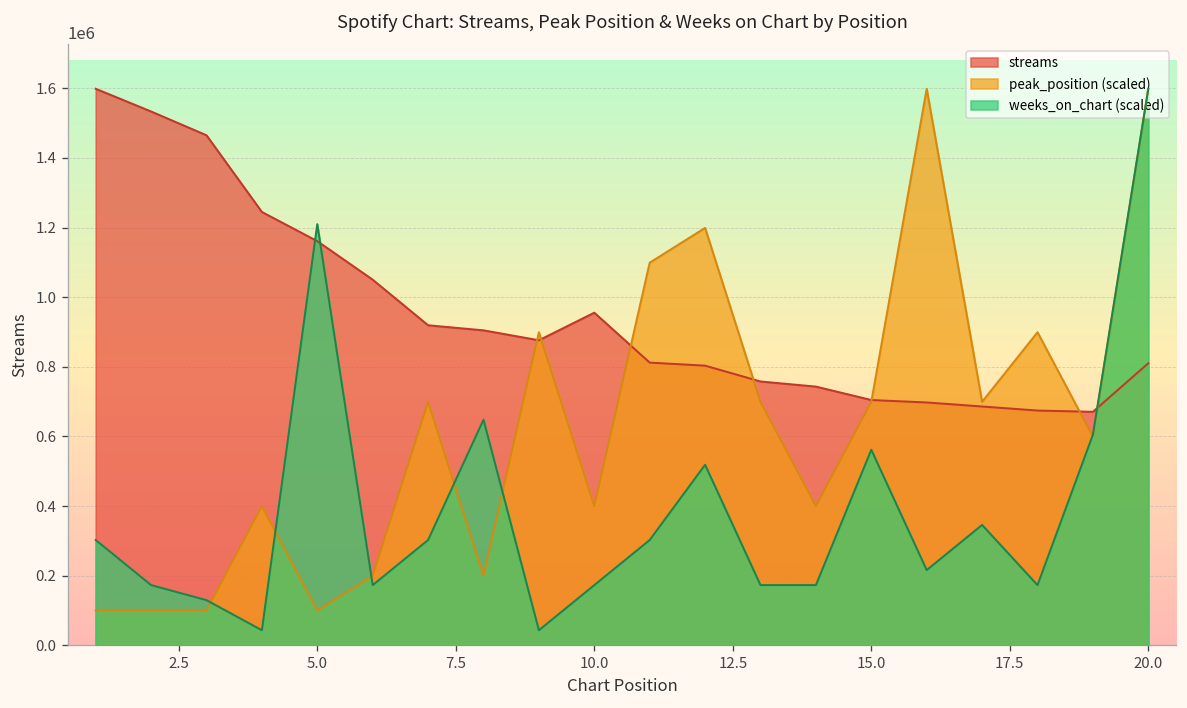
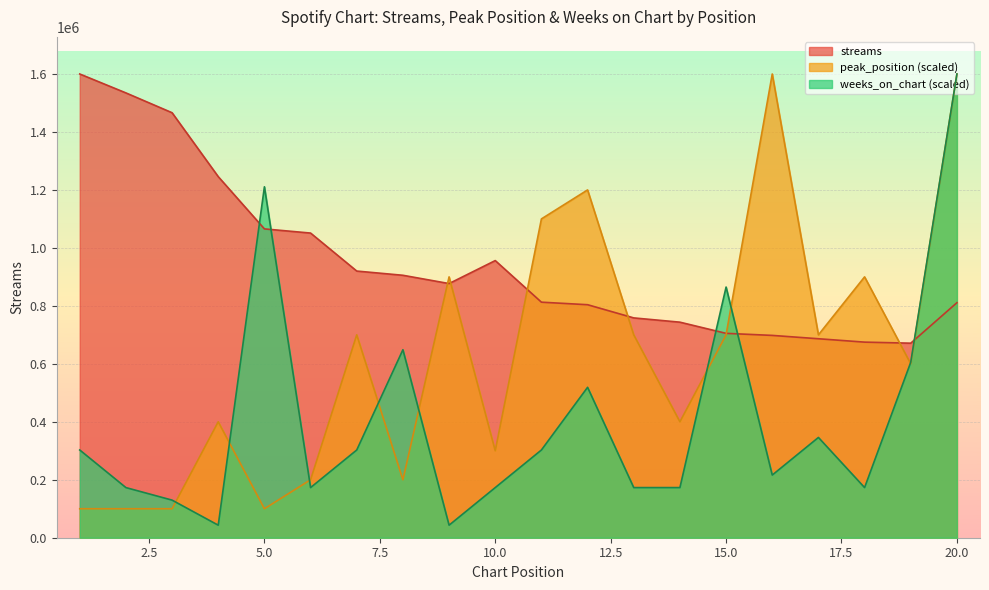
streams, 5.0: 1160000 -> 1060000
peak_position (scaled), 10.0: 400000 -> 300000
weeks_on_chart (scaled), 15.0: 560000 -> 860000
